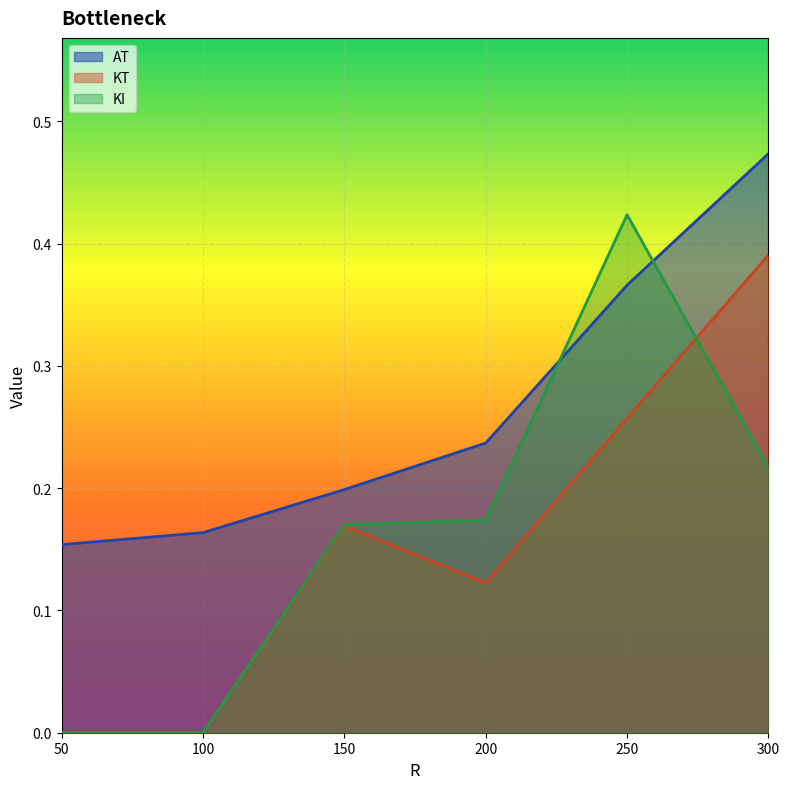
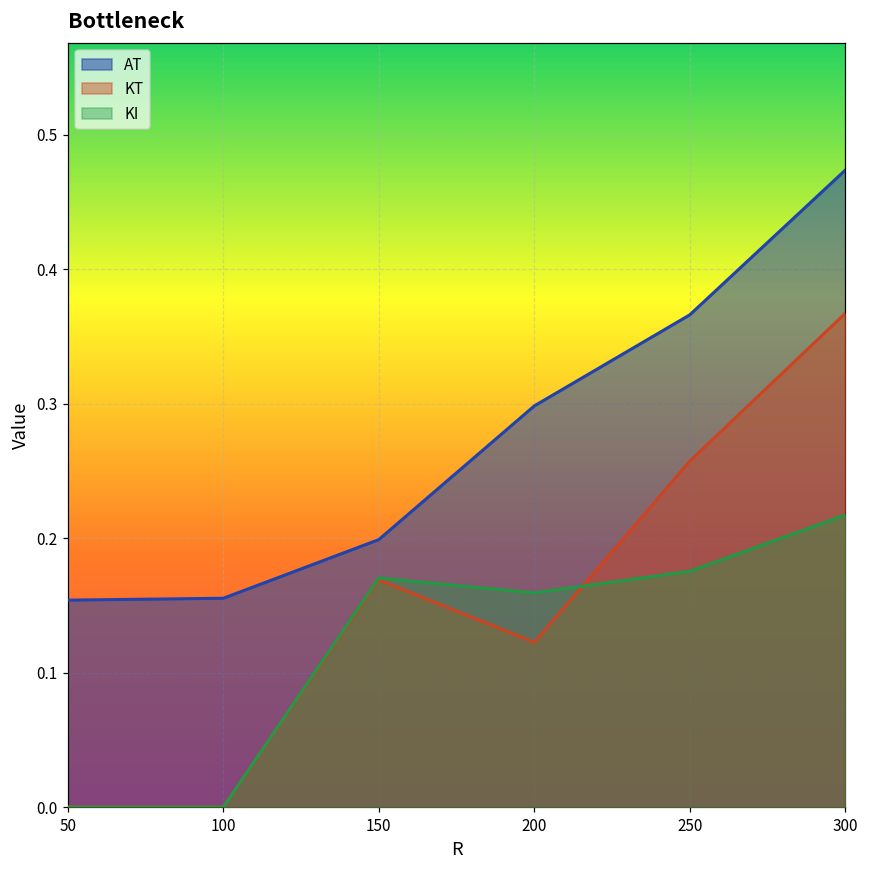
AT, 100: 0.164 -> 0.155
AT, 200: 0.237 -> 0.298
KI, 200: 0.174 -> 0.159
KI, 250: 0.424 -> 0.175
KT, 300: 0.391 -> 0.367
